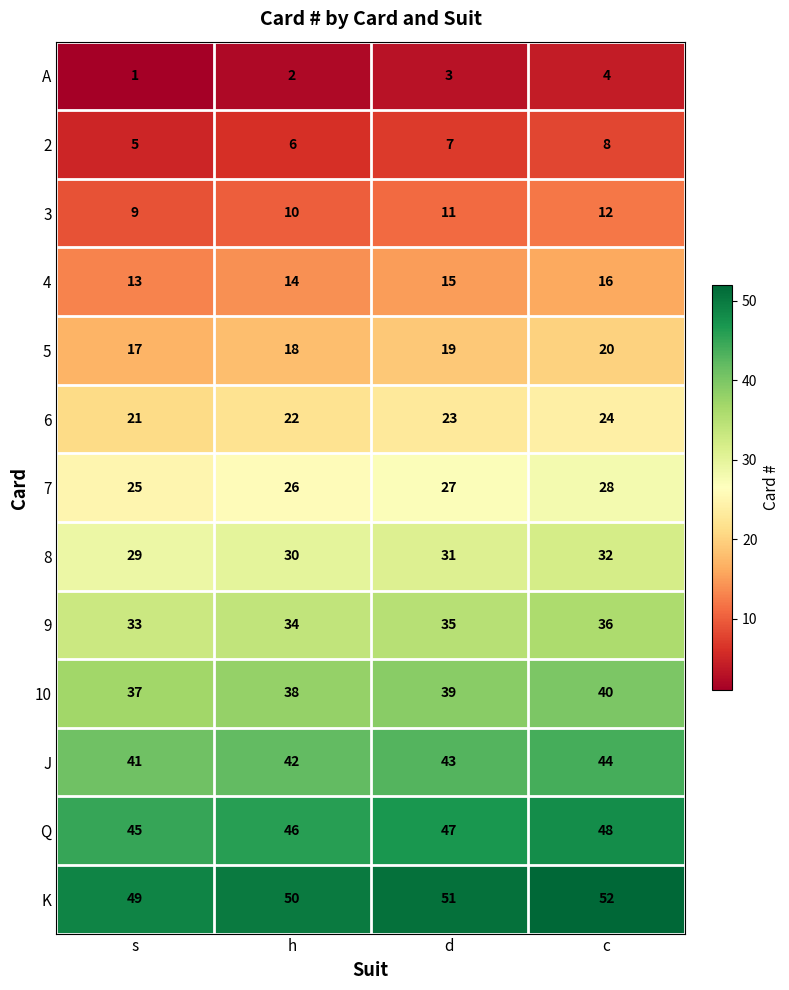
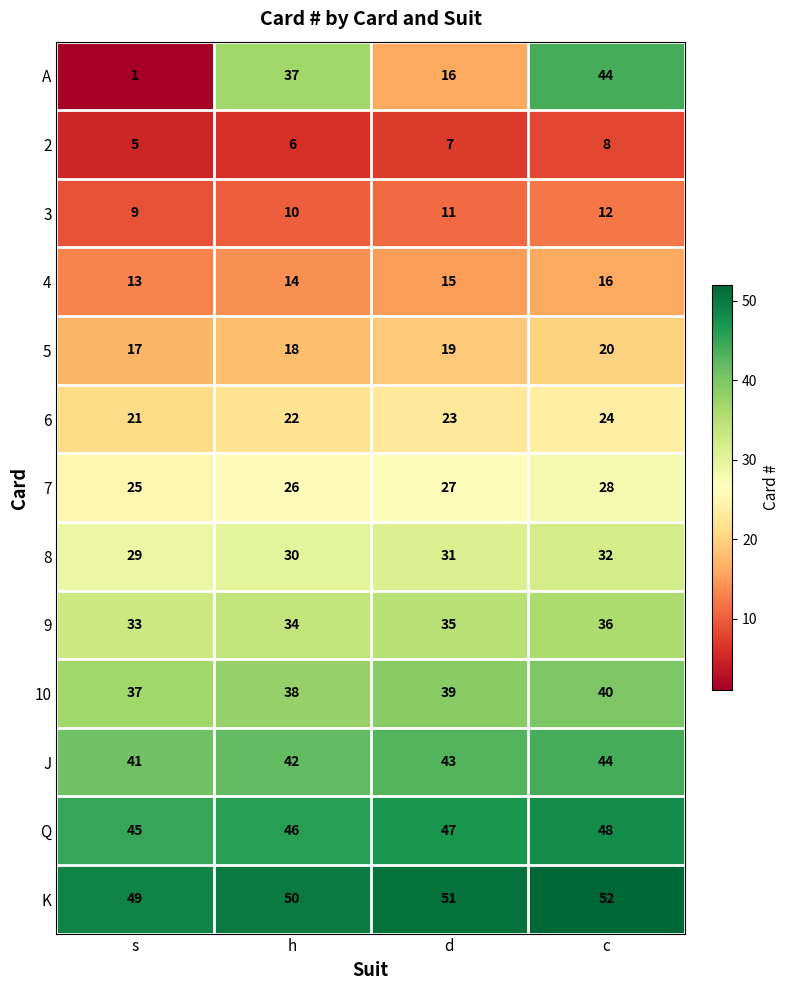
A, h: 2 -> 37
A, d: 3 -> 16
A, c: 4 -> 44
